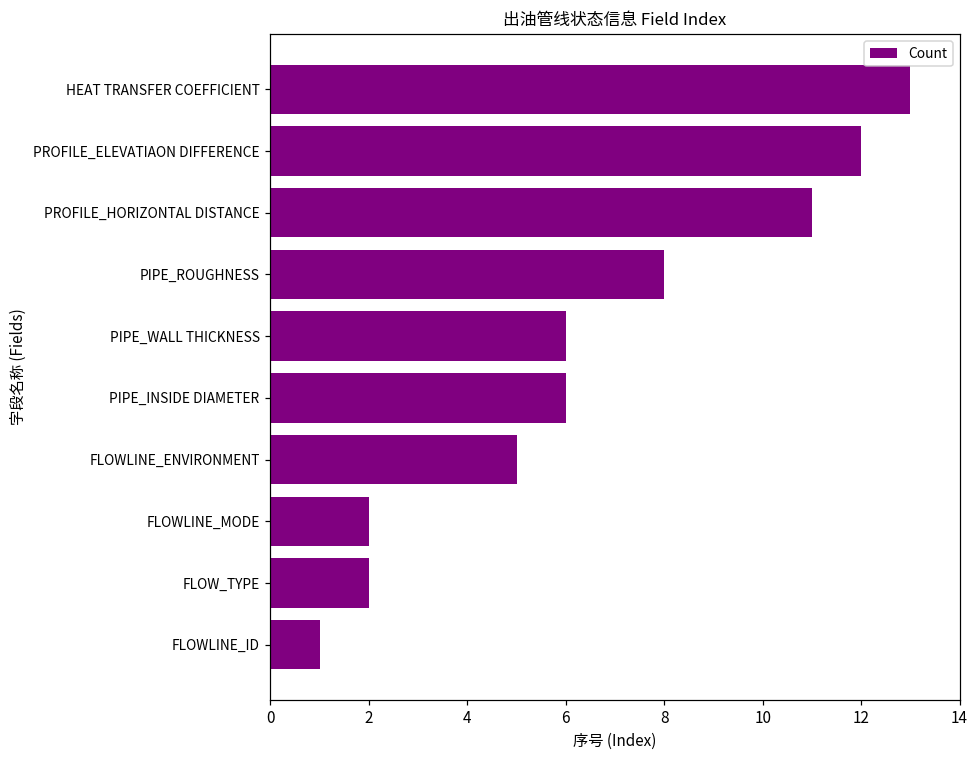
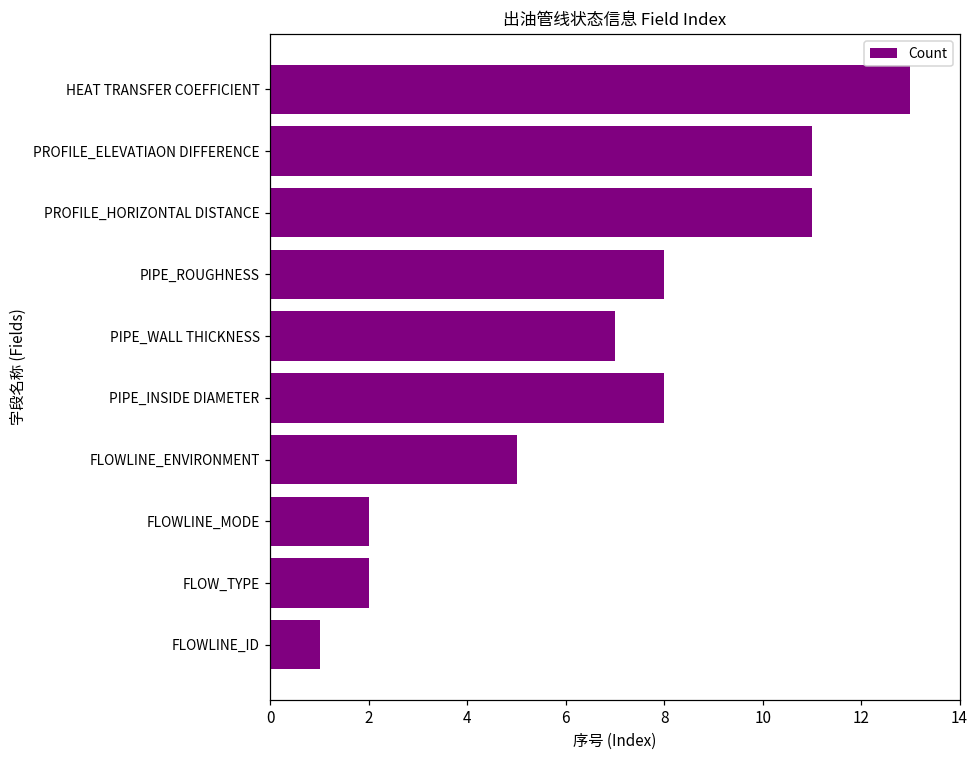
PROFILE_ELEVATIAON DIFFERENCE: 12 -> 11
PIPE_WALL THICKNESS: 6 -> 7
PIPE_INSIDE DIAMETER: 6 -> 8
